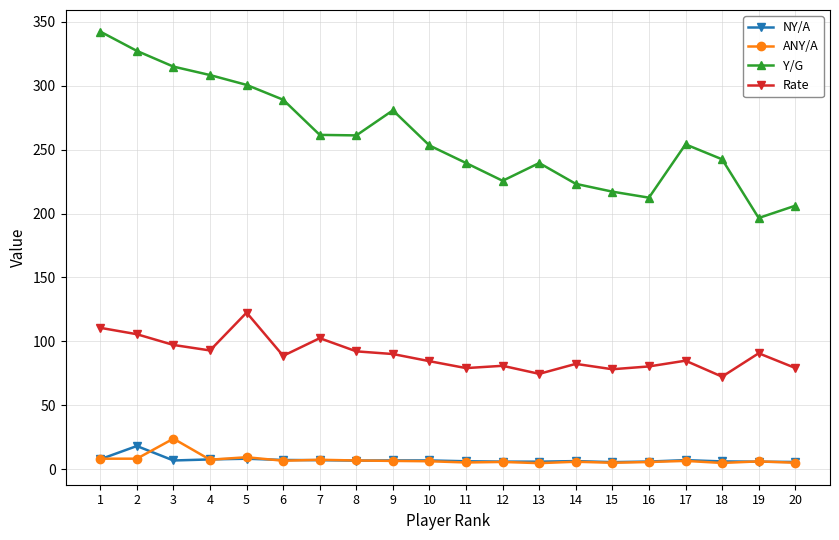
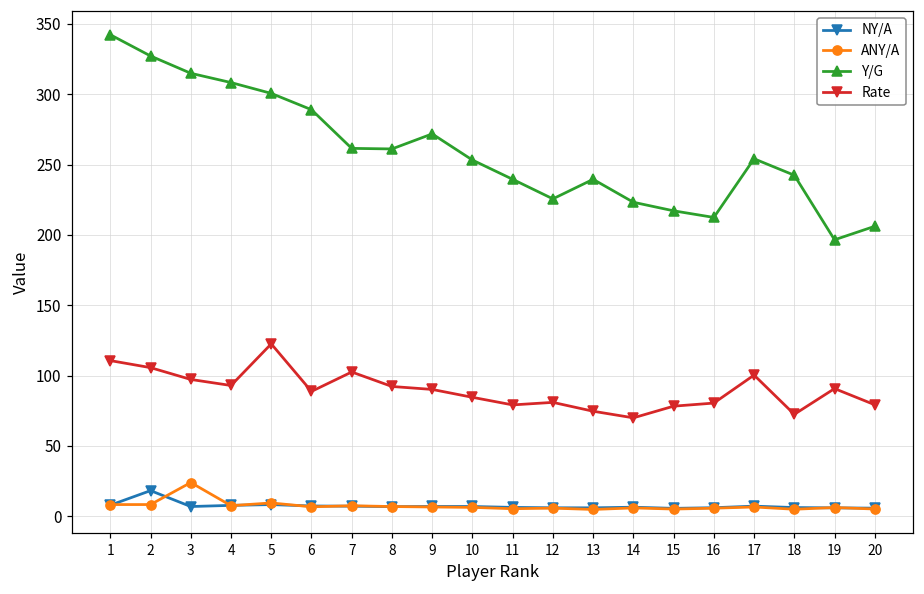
Y/G, 9: 281 -> 272
Rate, 14: 82 -> 70
Rate, 17: 85 -> 100
